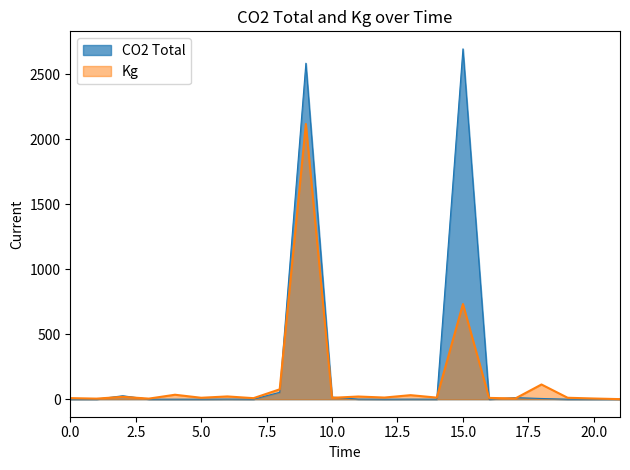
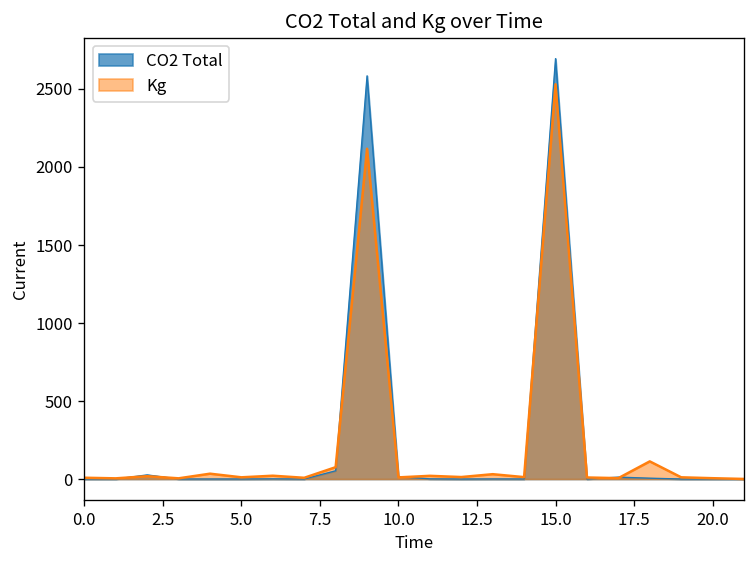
Kg, 15.0: 730 -> 2530
